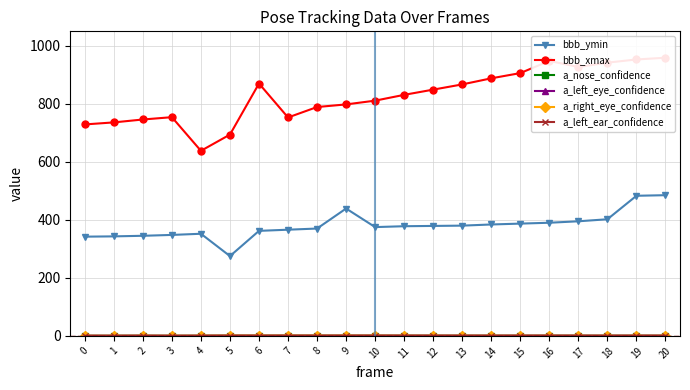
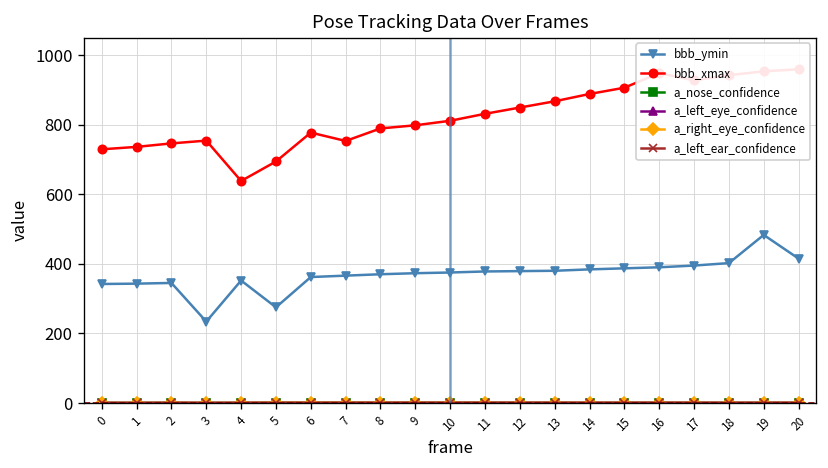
bbb_ymin, 3: 350 -> 230
bbb_xmax, 6: 870 -> 780
bbb_ymin, 9: 440 -> 370
bbb_ymin, 20: 490 -> 420
